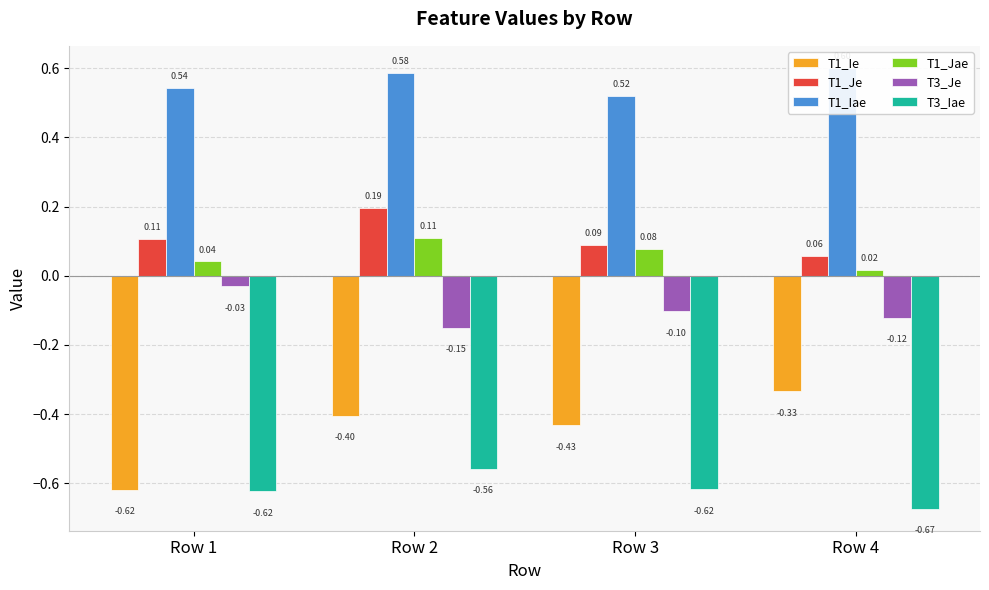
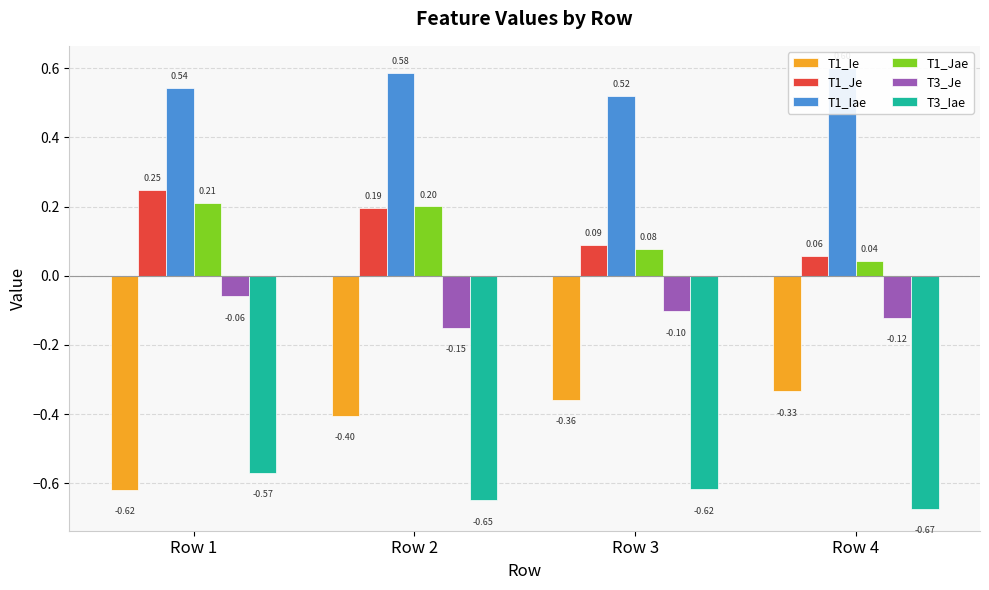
T1_Je, Row 1: 0.11 -> 0.25
T1_Jae, Row 1: 0.04 -> 0.21
T3_Je, Row 1: -0.03 -> -0.06
T3_Iae, Row 1: -0.62 -> -0.57
T1_Jae, Row 2: 0.11 -> 0.20
T3_Iae, Row 2: -0.56 -> -0.65
T1_Ie, Row 3: -0.43 -> -0.36
T1_Jae, Row 4: 0.02 -> 0.04
